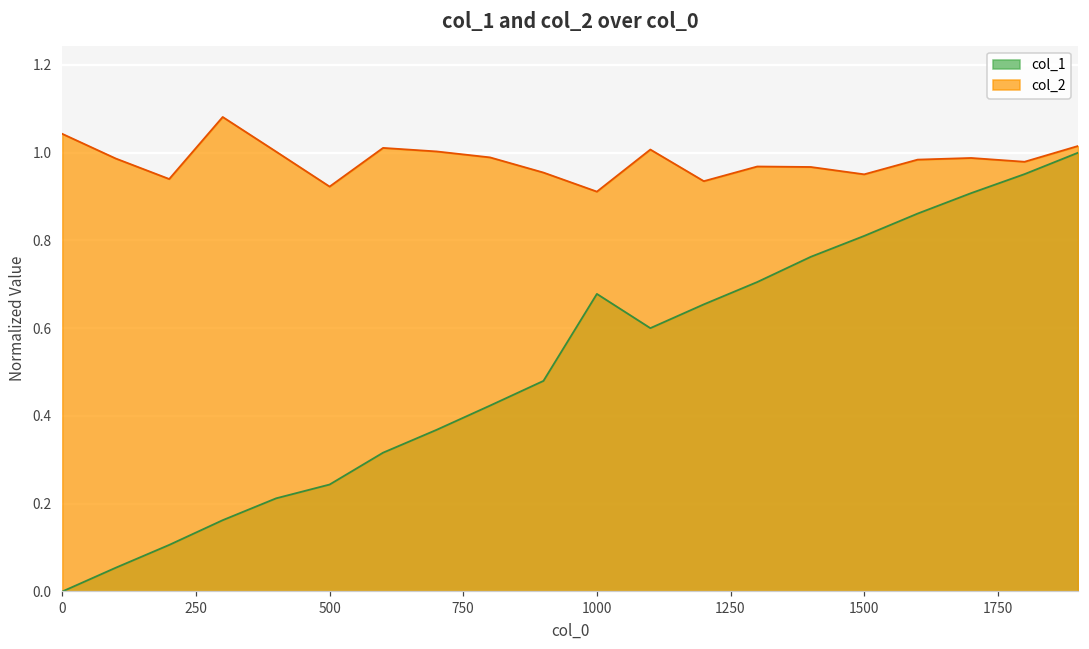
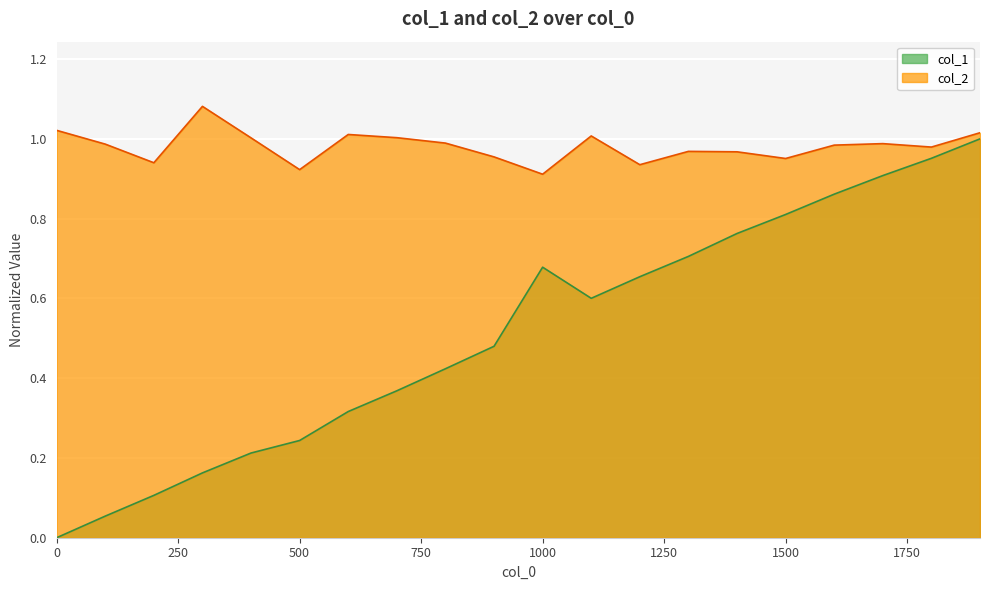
col_2, 0: 1.04 -> 1.02
